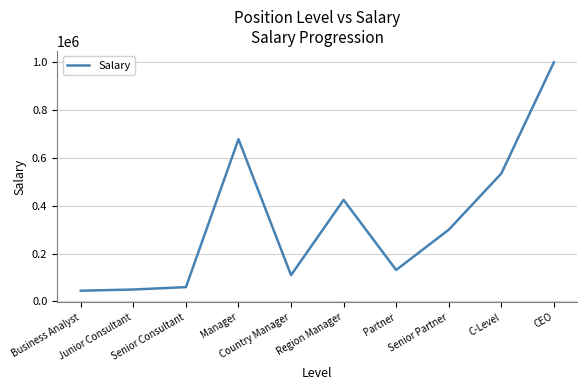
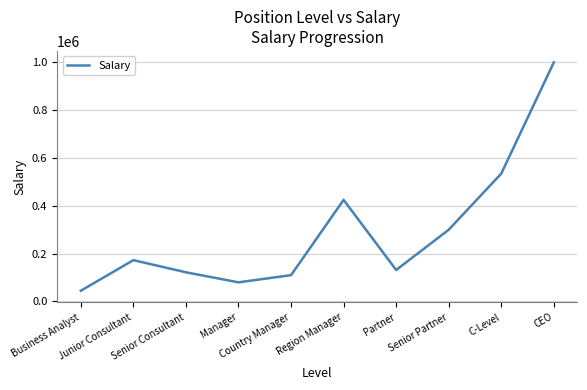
Junior Consultant: 50000 -> 170000
Senior Consultant: 60000 -> 120000
Manager: 680000 -> 80000
